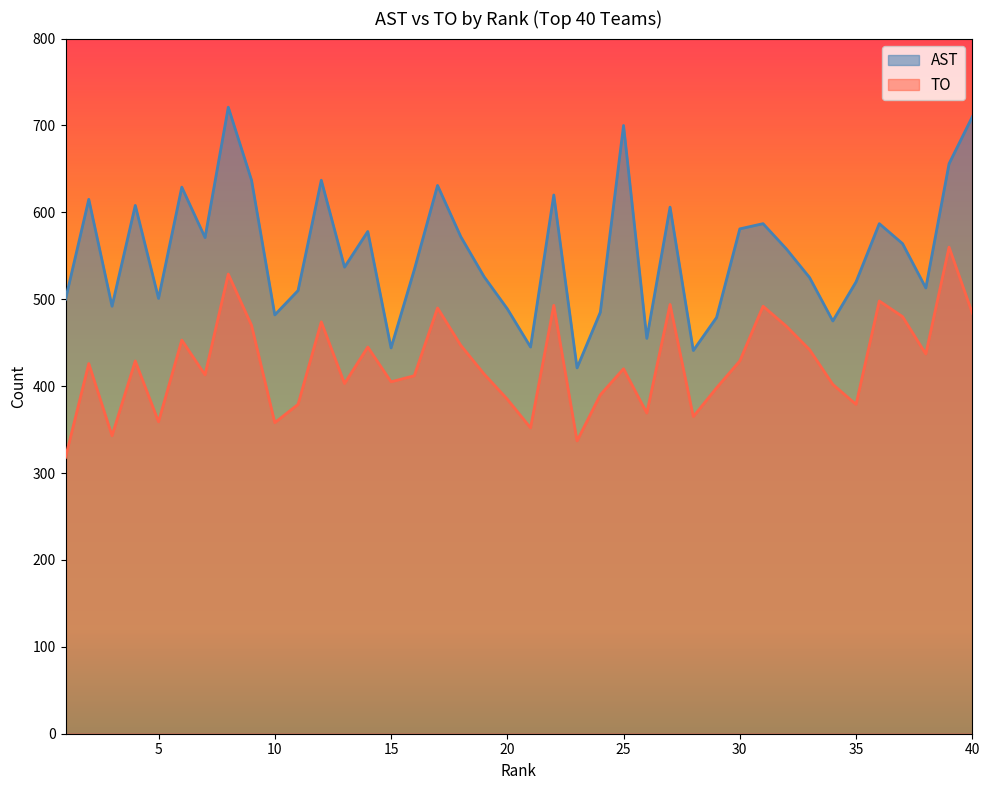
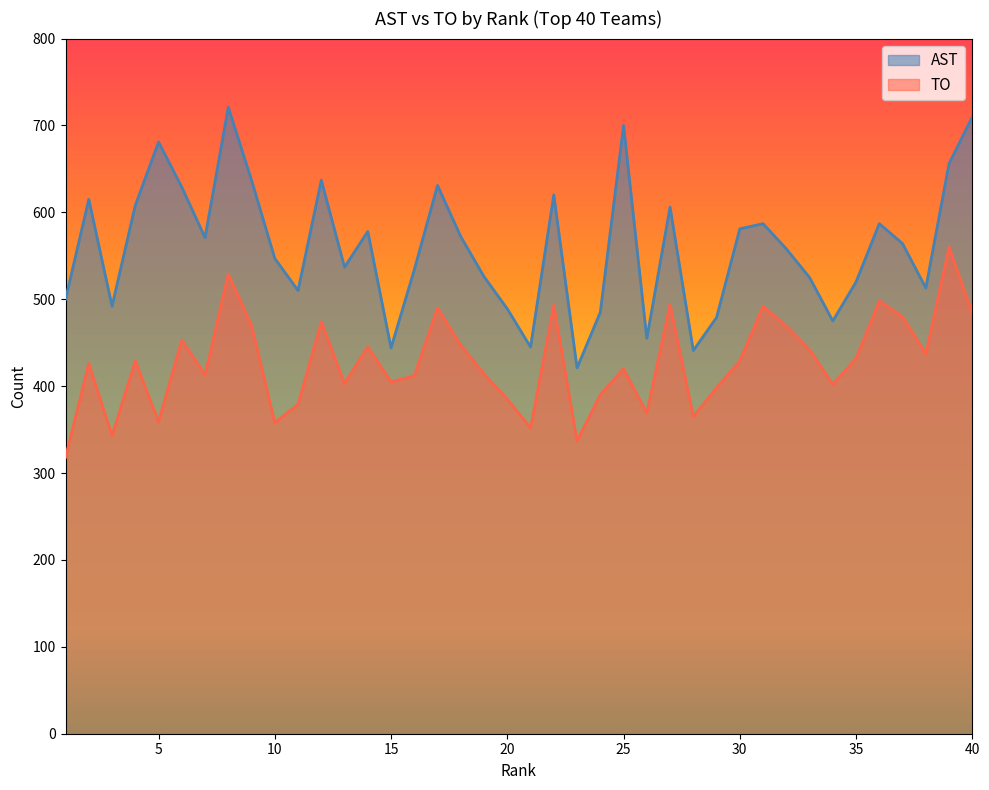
AST, 5: 500 -> 680
AST, 10: 480 -> 550
TO, 35: 380 -> 430
